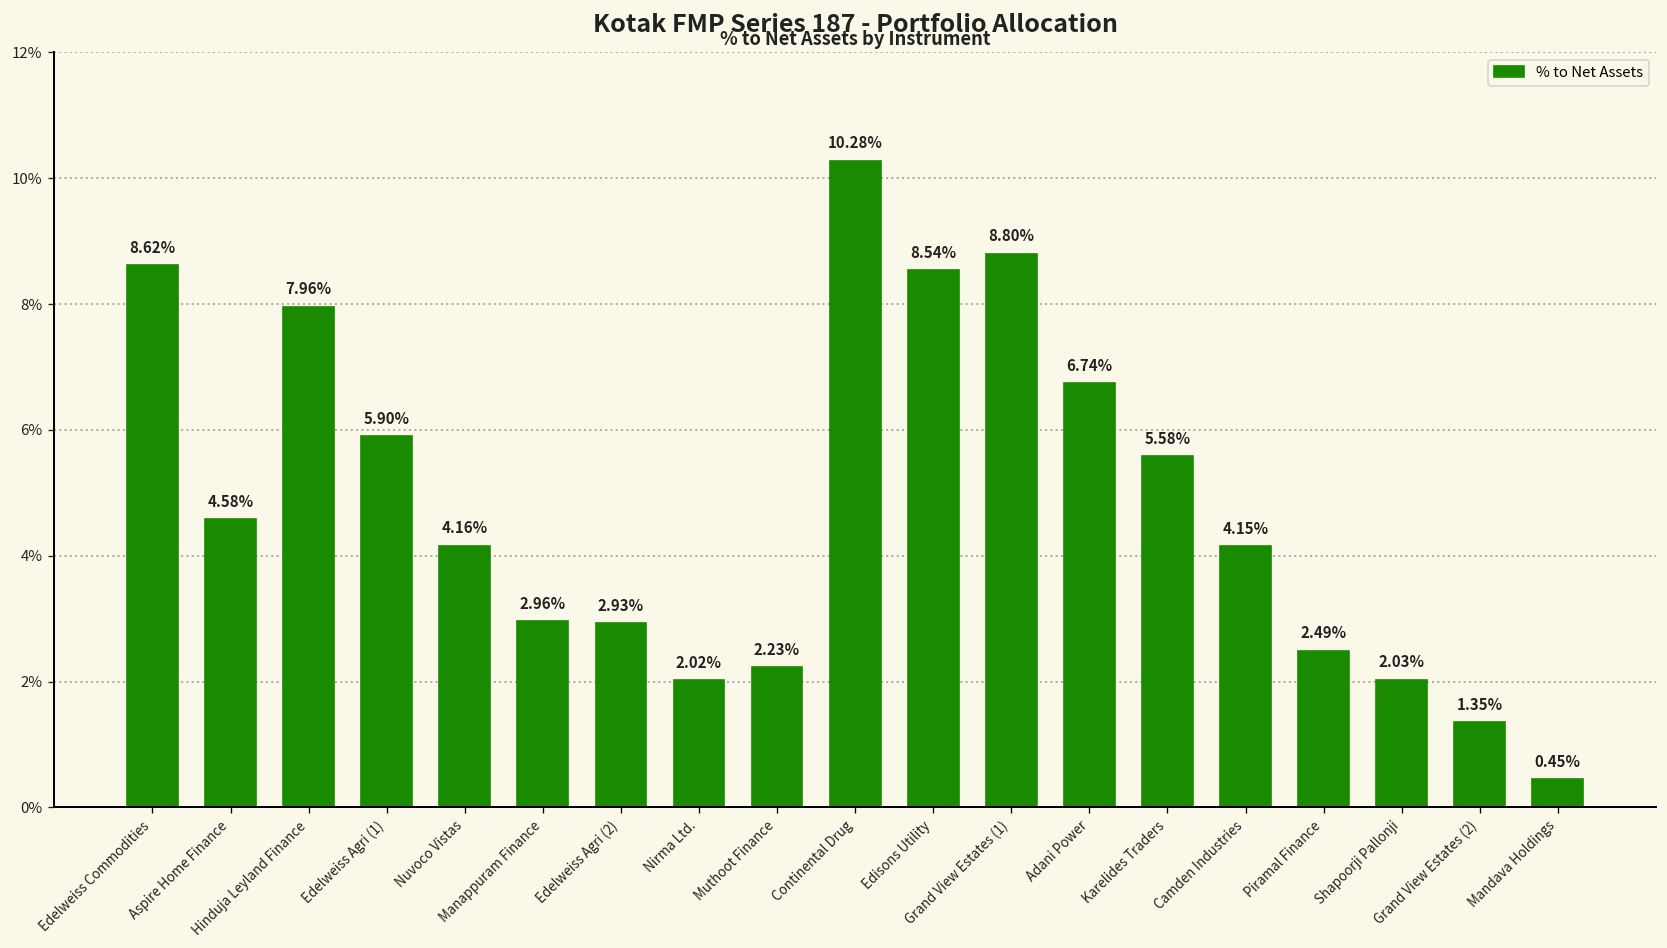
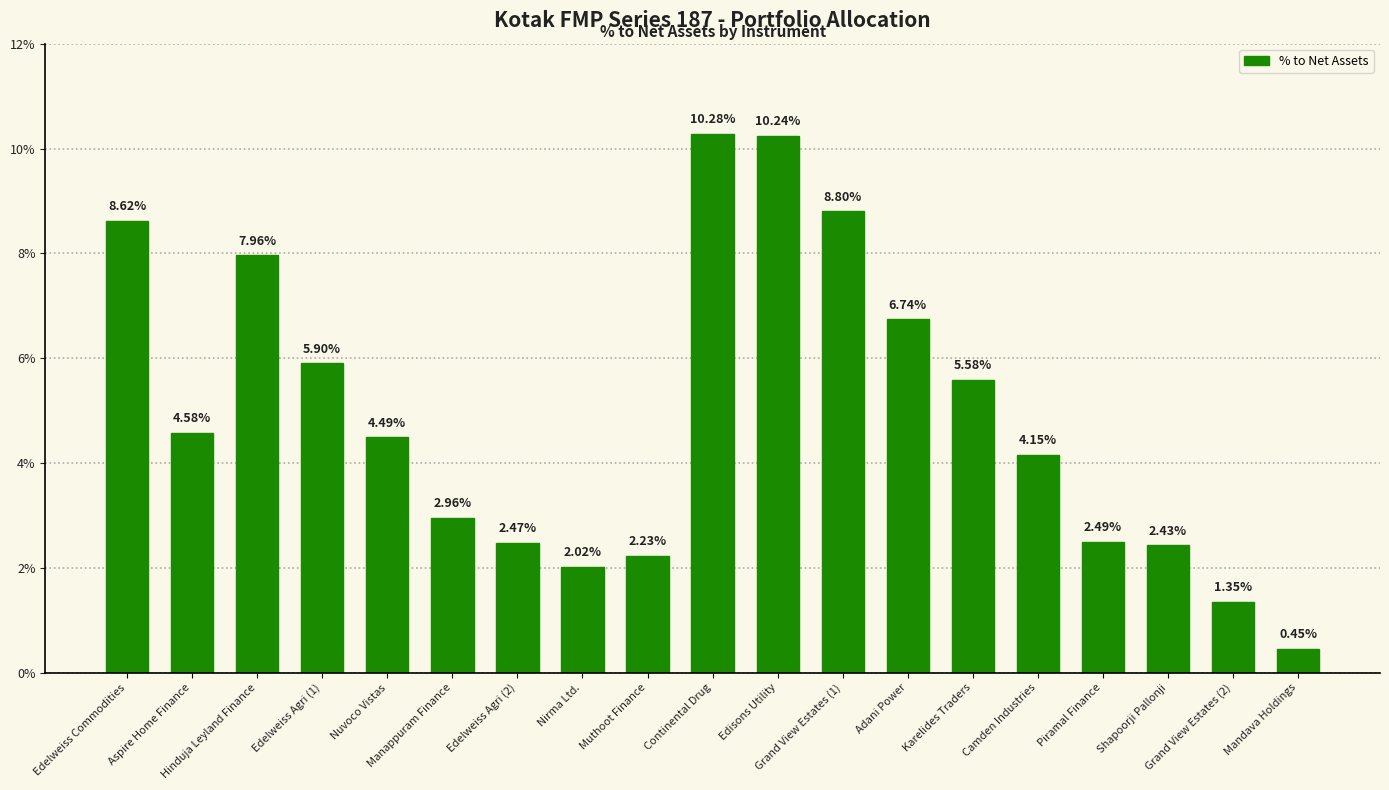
Nuvoco Vistas: 4.16% -> 4.49%
Edelweiss Agri (2): 2.93% -> 2.47%
Edisons Utility: 8.54% -> 10.24%
Shapoorji Pallonji: 2.03% -> 2.43%
